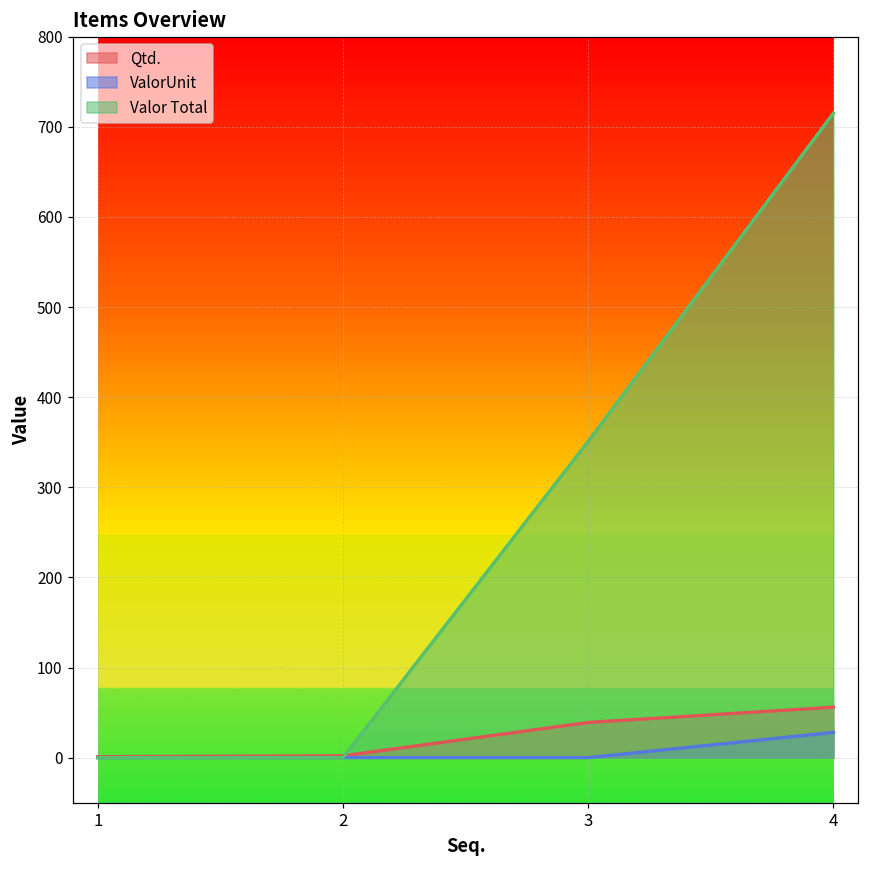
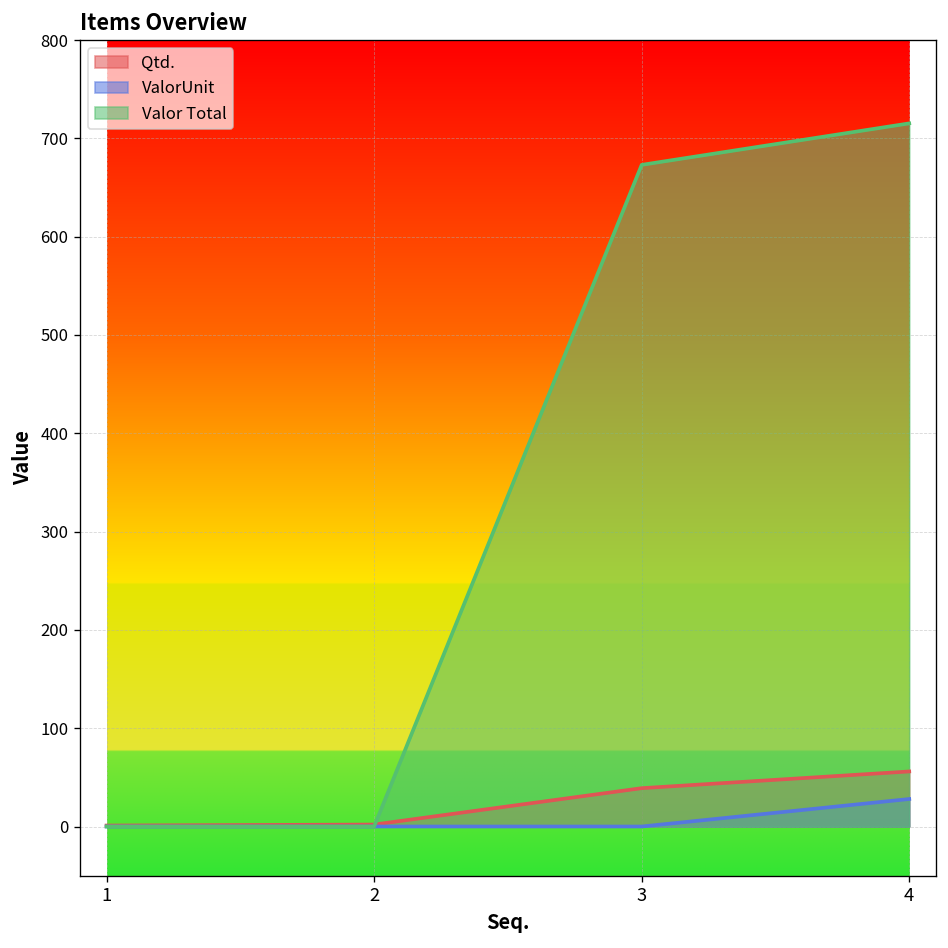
Valor Total, 3: 350 -> 670
